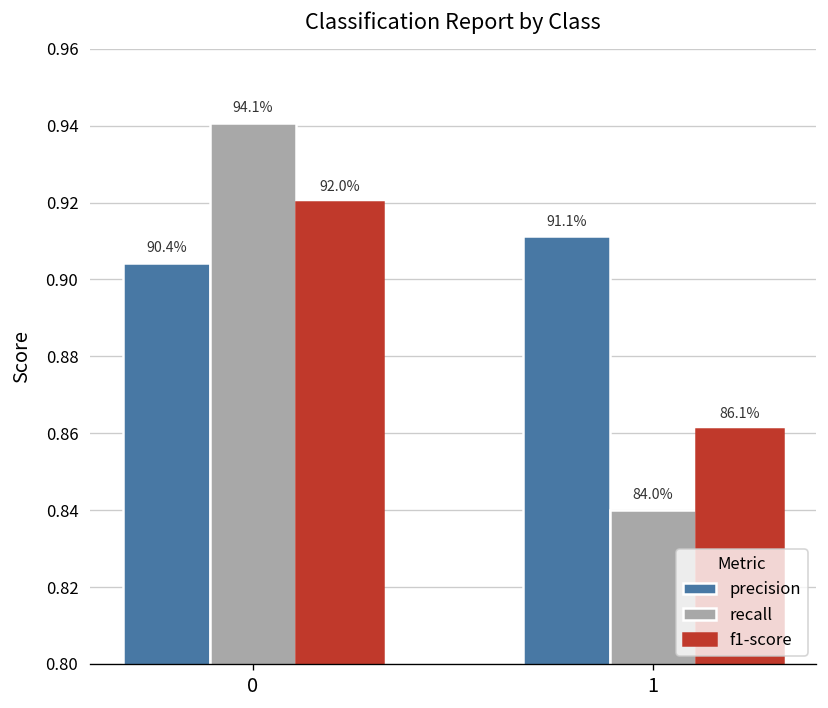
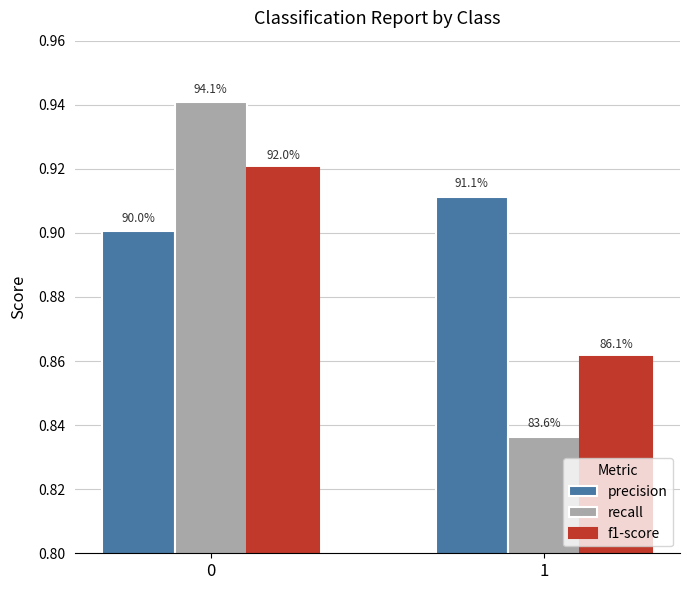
precision, 0: 90.4% -> 90.0%
recall, 1: 84.0% -> 83.6%
